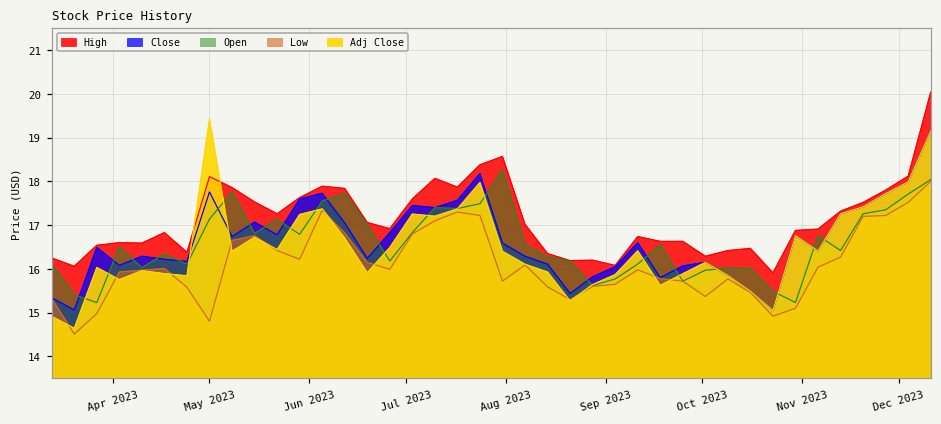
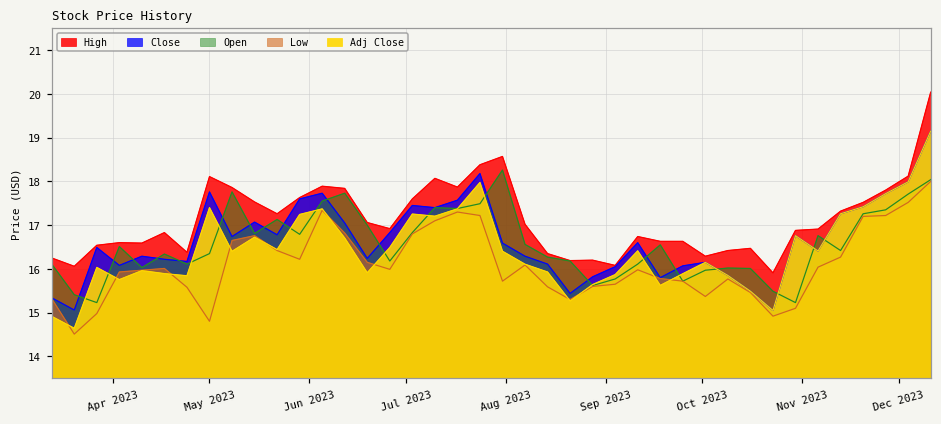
Open, May 2023: 17.1 -> 16.4
Adj Close, May 2023: 19.4 -> 17.4
